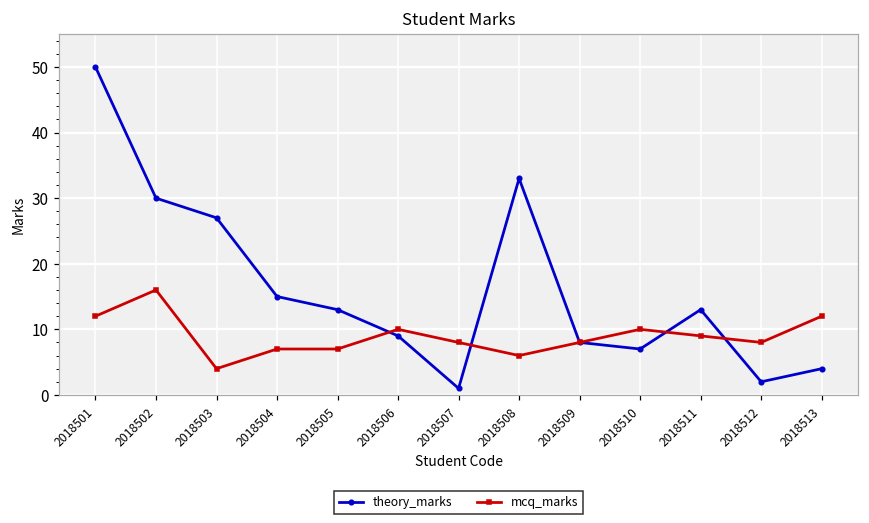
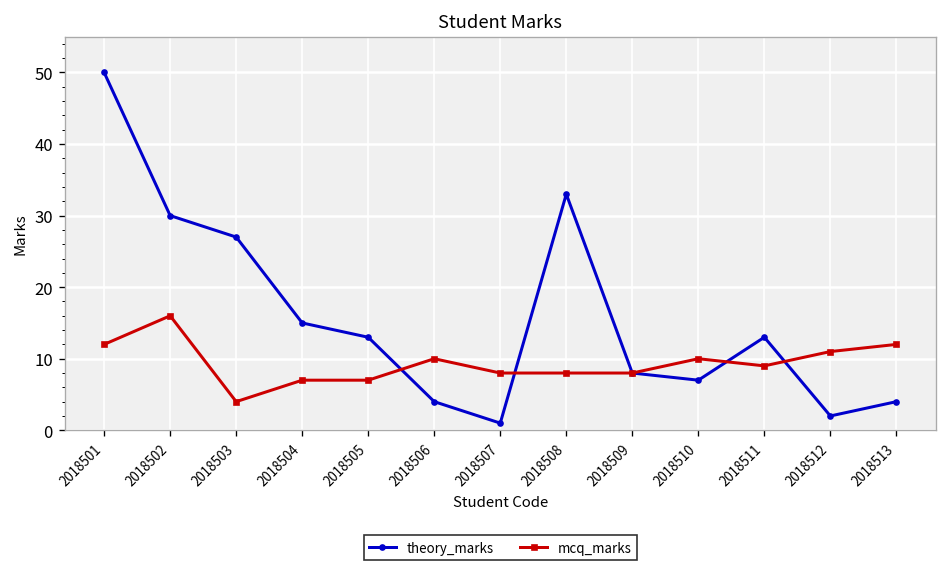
theory_marks, 2018506: 9 -> 4
mcq_marks, 2018508: 6 -> 8
mcq_marks, 2018512: 8 -> 11
